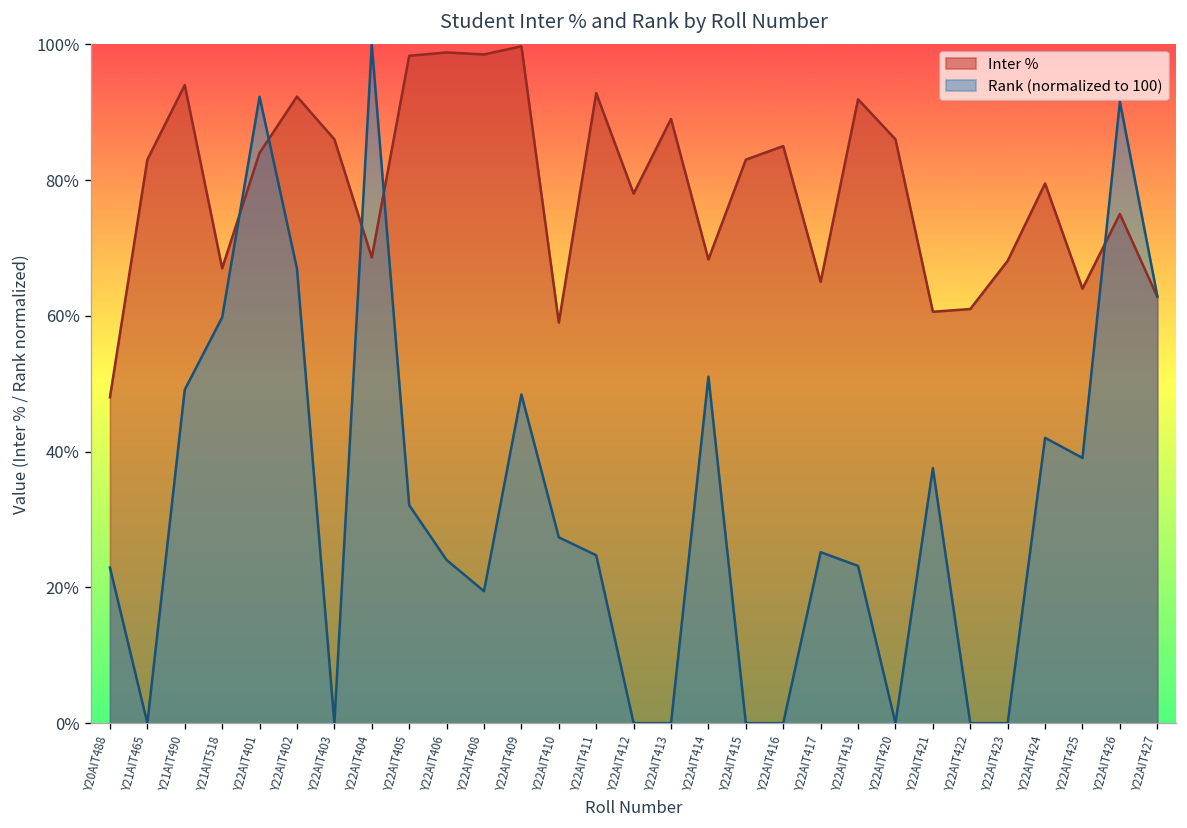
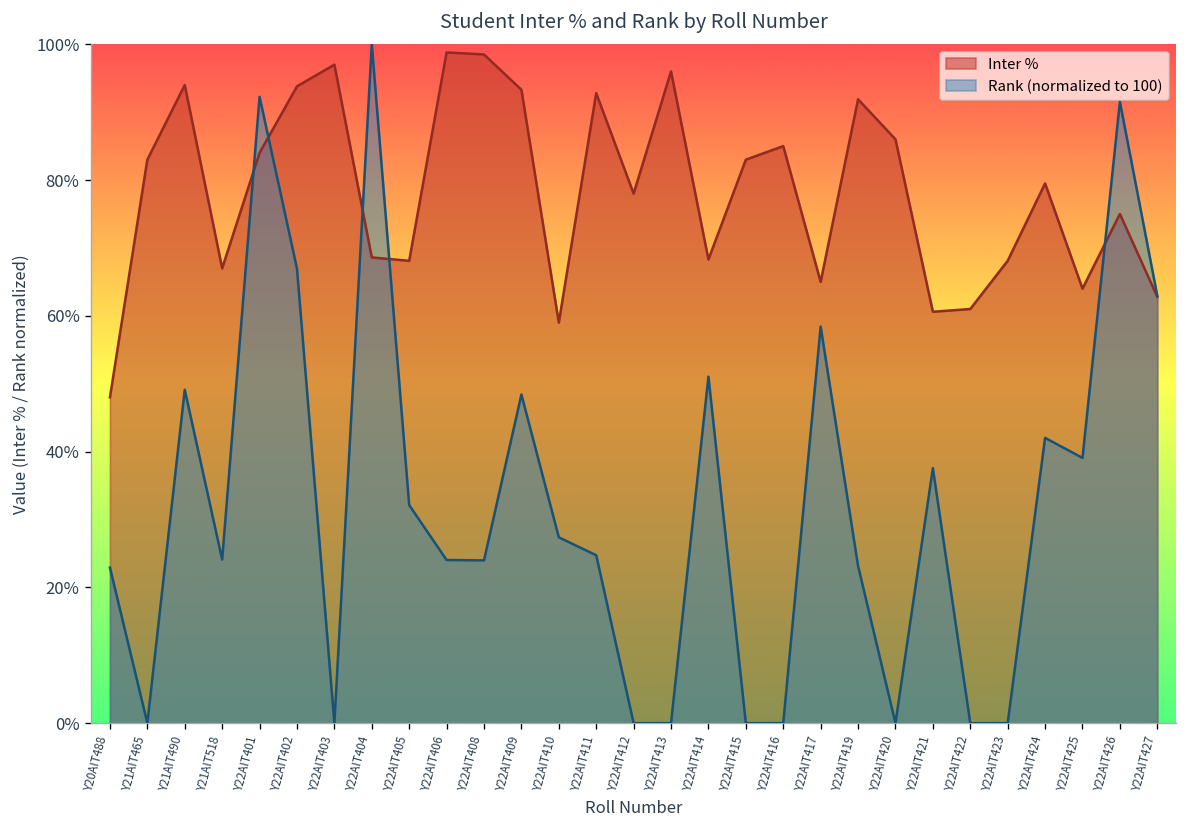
Rank (normalized to 100), Y21AIT518: 60% -> 24%
Inter %, Y22AIT402: 92% -> 94%
Inter %, Y22AIT403: 86% -> 97%
Inter %, Y22AIT405: 98% -> 68%
Rank (normalized to 100), Y22AIT408: 19% -> 24%
Inter %, Y22AIT409: 100% -> 93%
Inter %, Y22AIT413: 89% -> 96%
Rank (normalized to 100), Y22AIT417: 25% -> 58%
